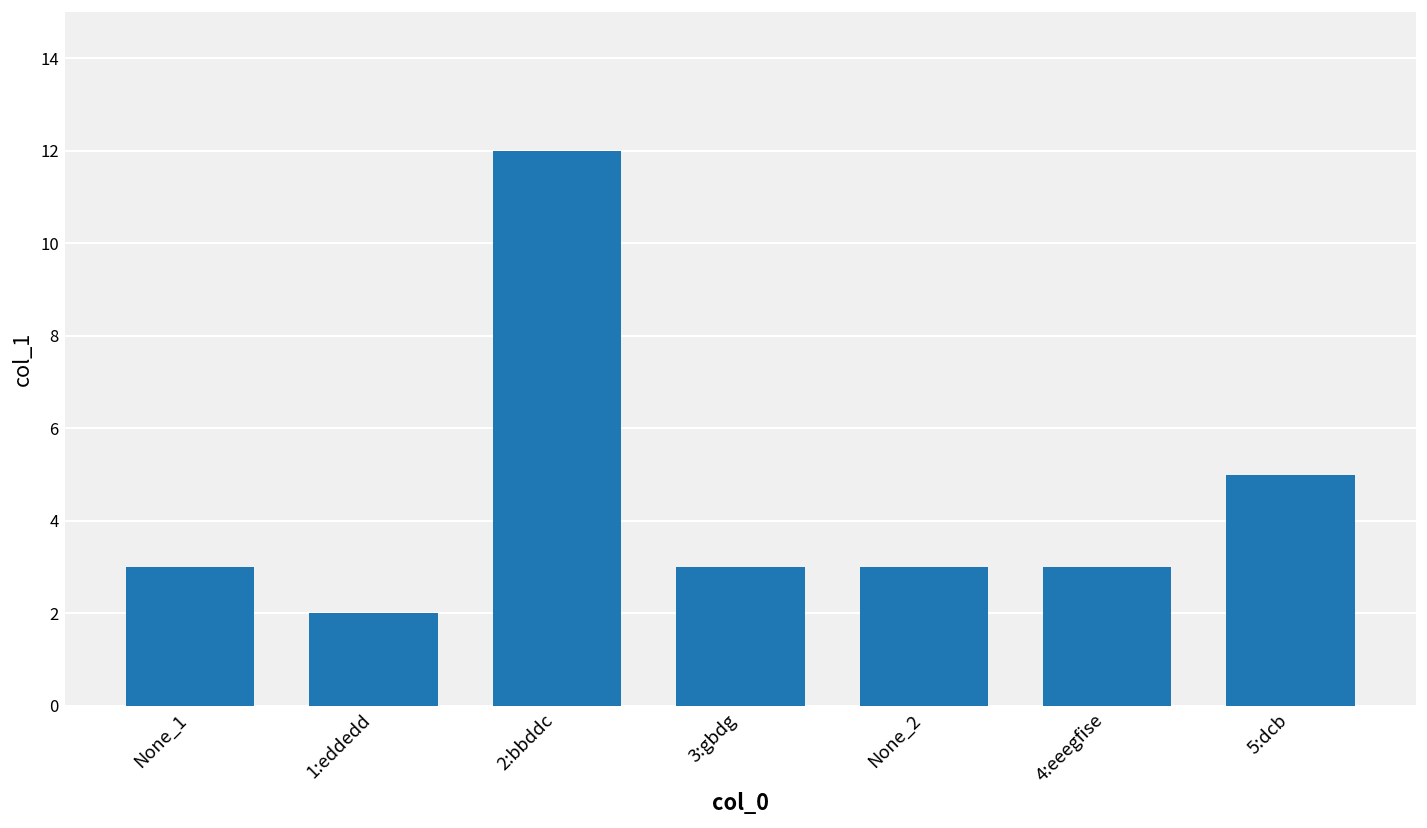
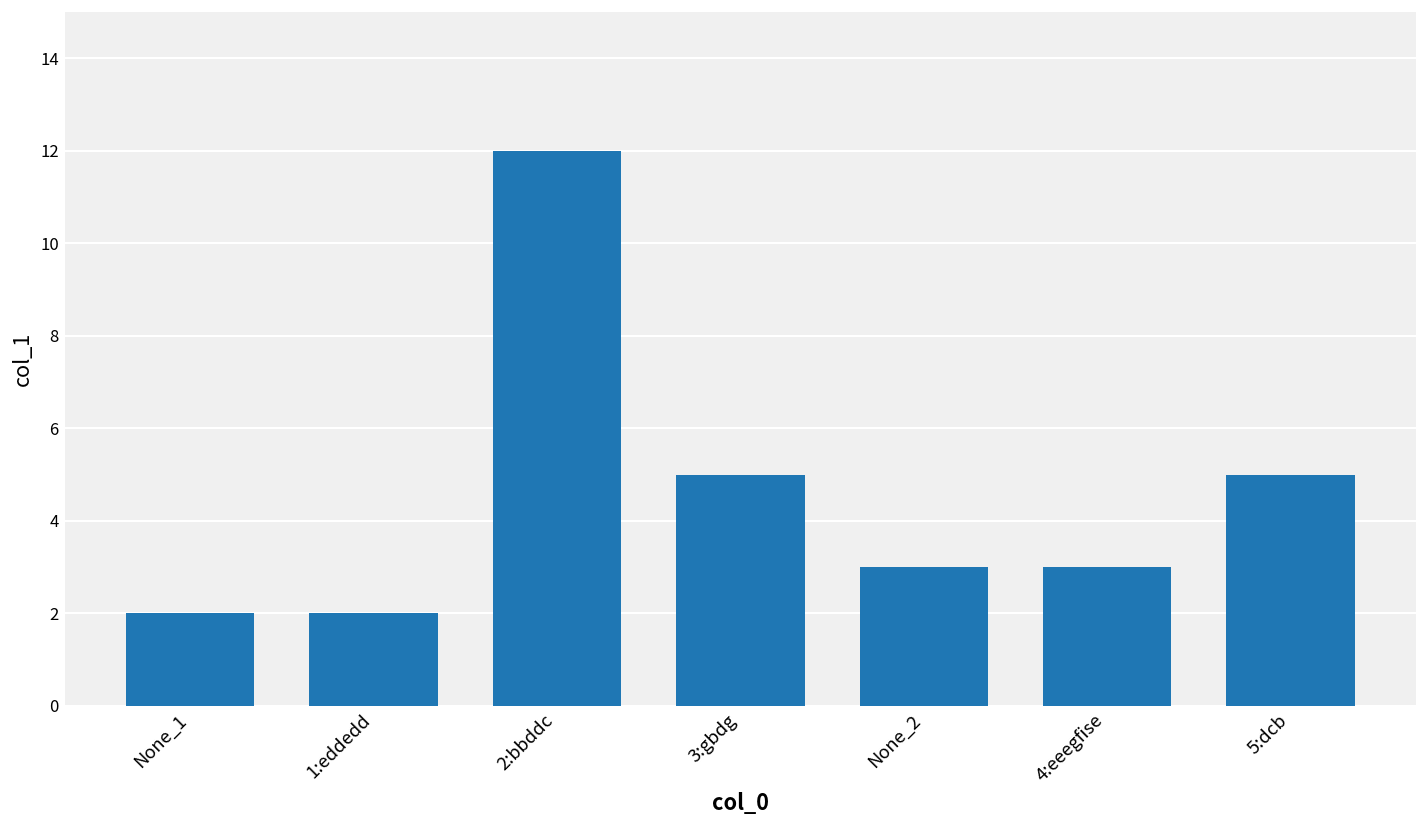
None_1: 3 -> 2
3:gbdg: 3 -> 5
